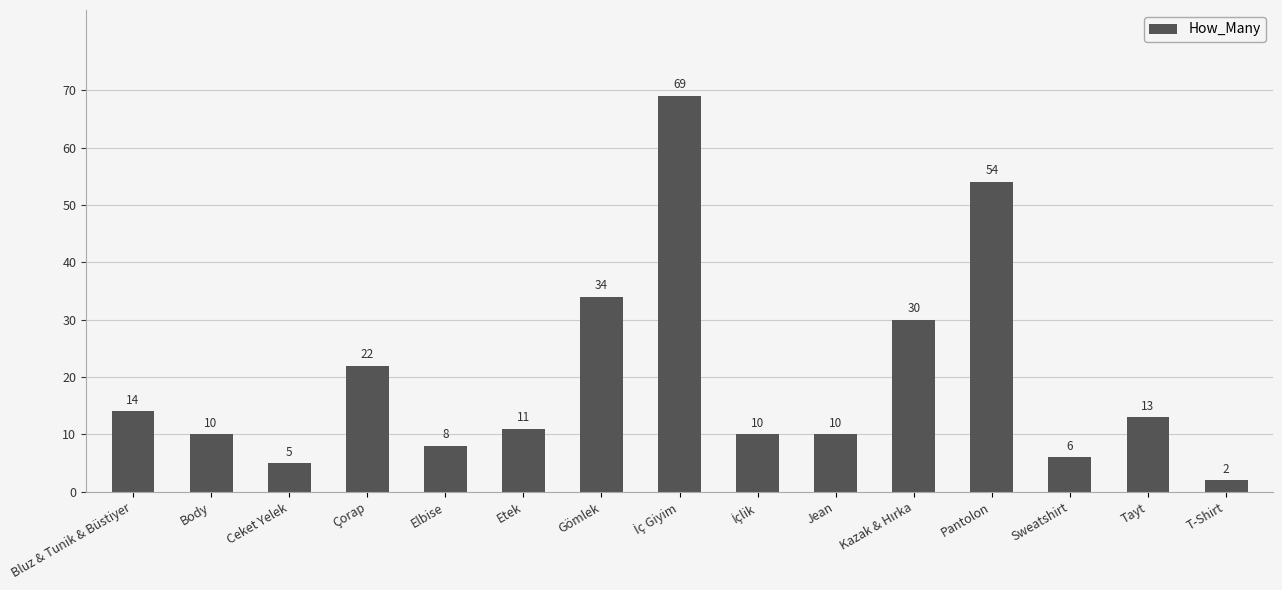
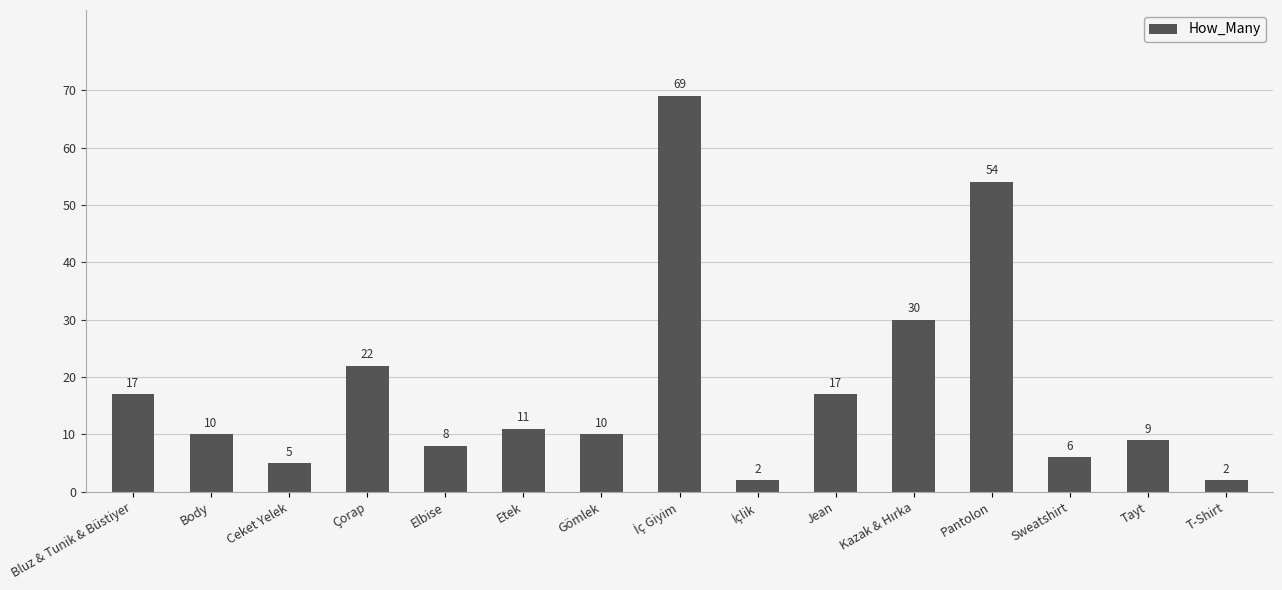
Bluz & Tunik & Büstiyer: 14 -> 17
Gömlek: 34 -> 10
İçlik: 10 -> 2
Jean: 10 -> 17
Tayt: 13 -> 9
